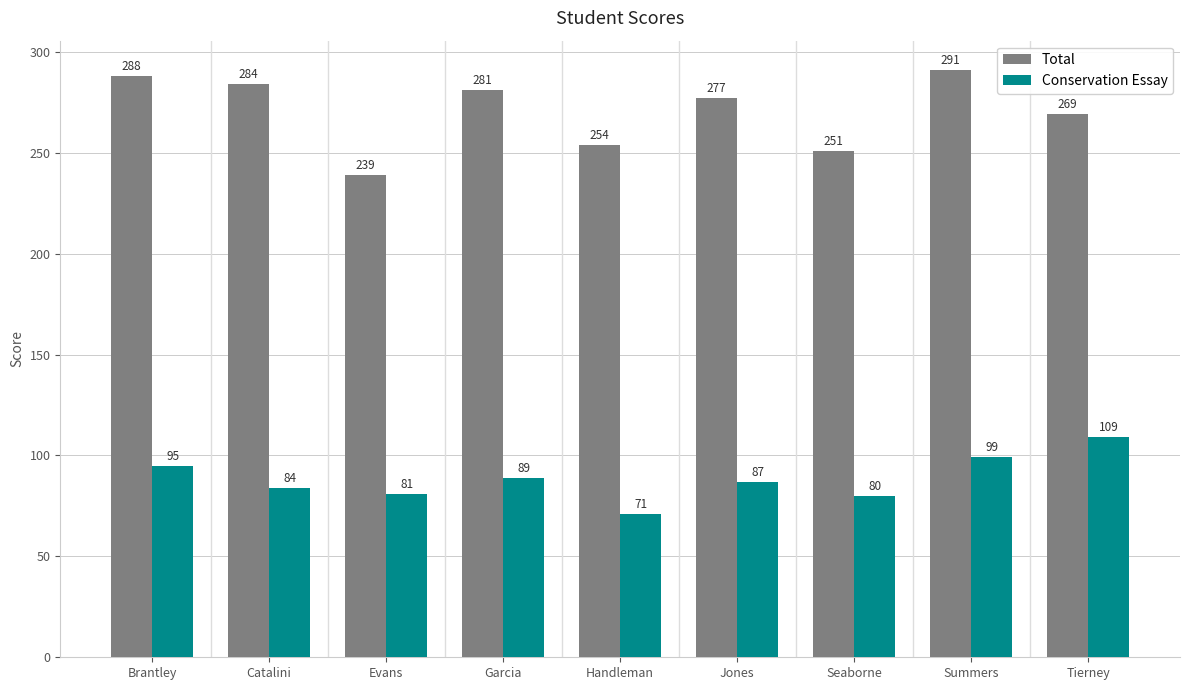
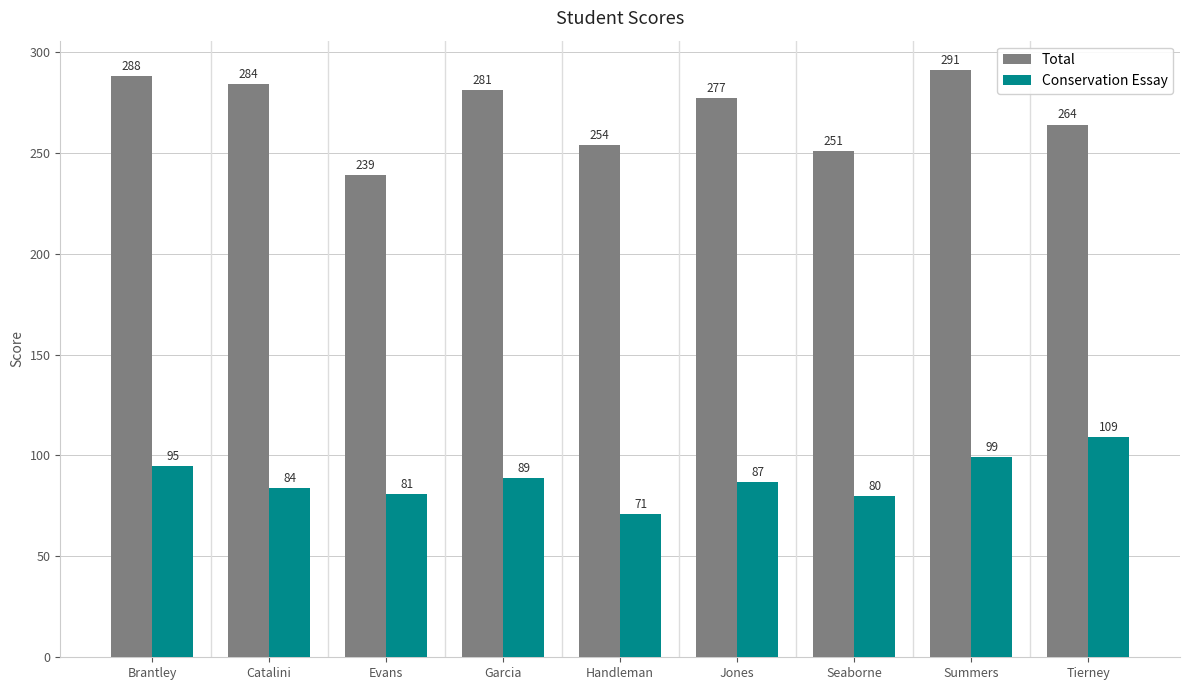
Total, Tierney: 269 -> 264
